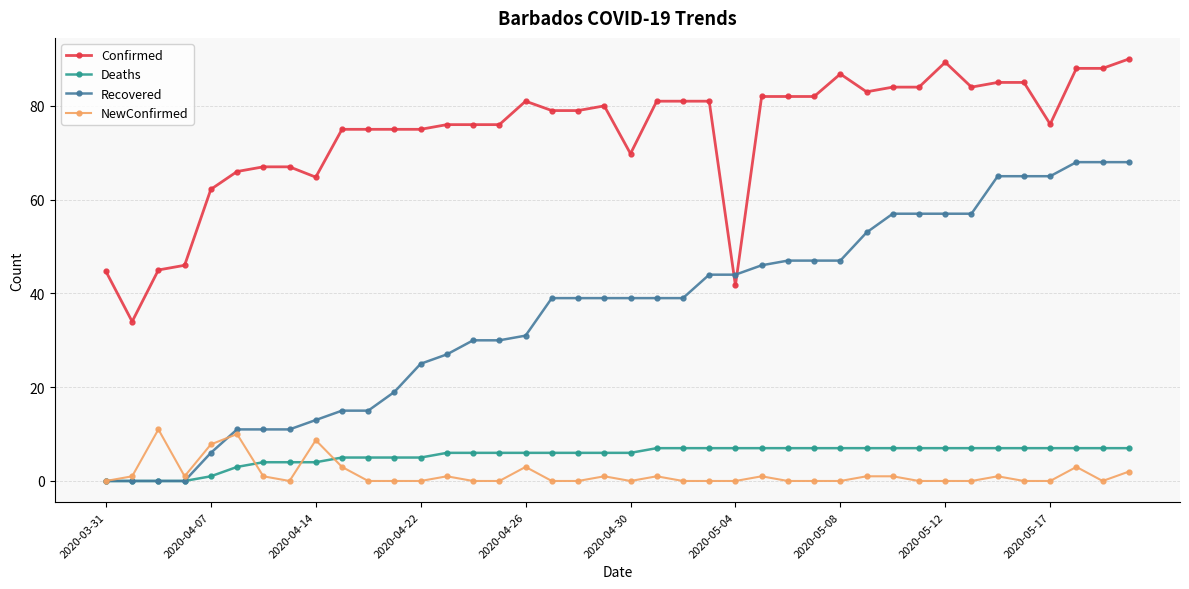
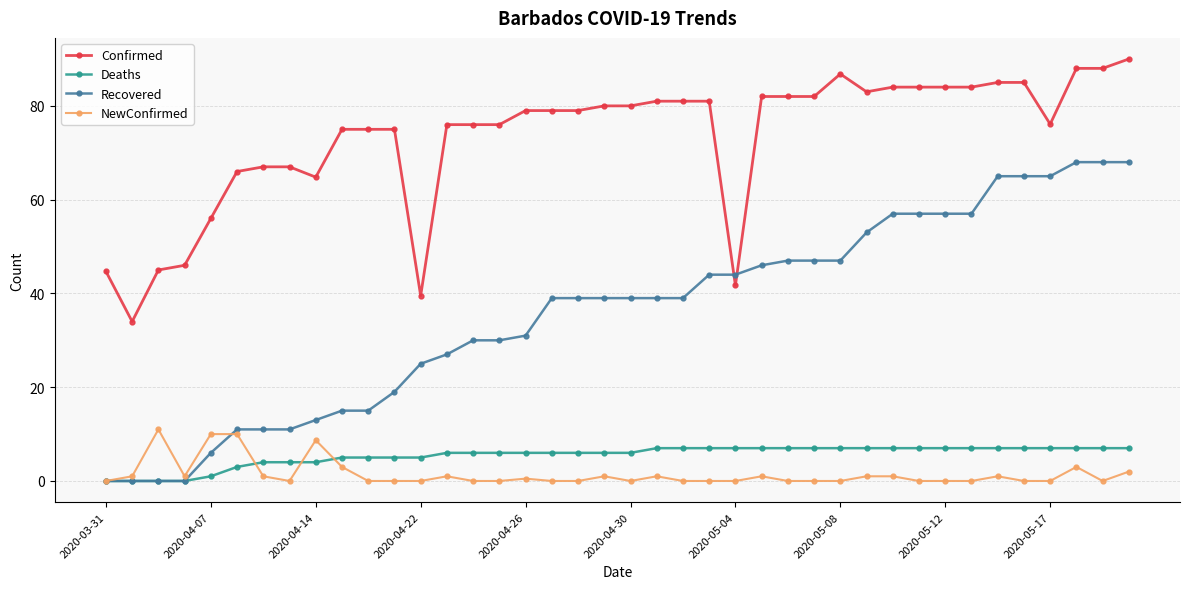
Confirmed, 2020-04-07: 62 -> 56
NewConfirmed, 2020-04-07: 8 -> 10
Confirmed, 2020-04-22: 75 -> 40
Confirmed, 2020-04-26: 81 -> 79
NewConfirmed, 2020-04-26: 3 -> 1
Confirmed, 2020-04-30: 70 -> 80
Confirmed, 2020-05-12: 89 -> 84
